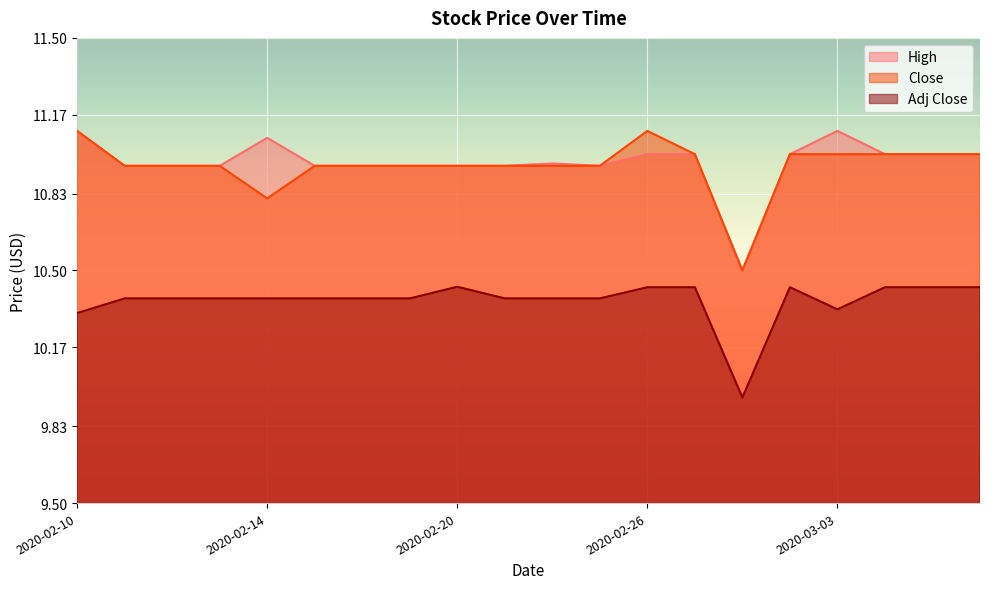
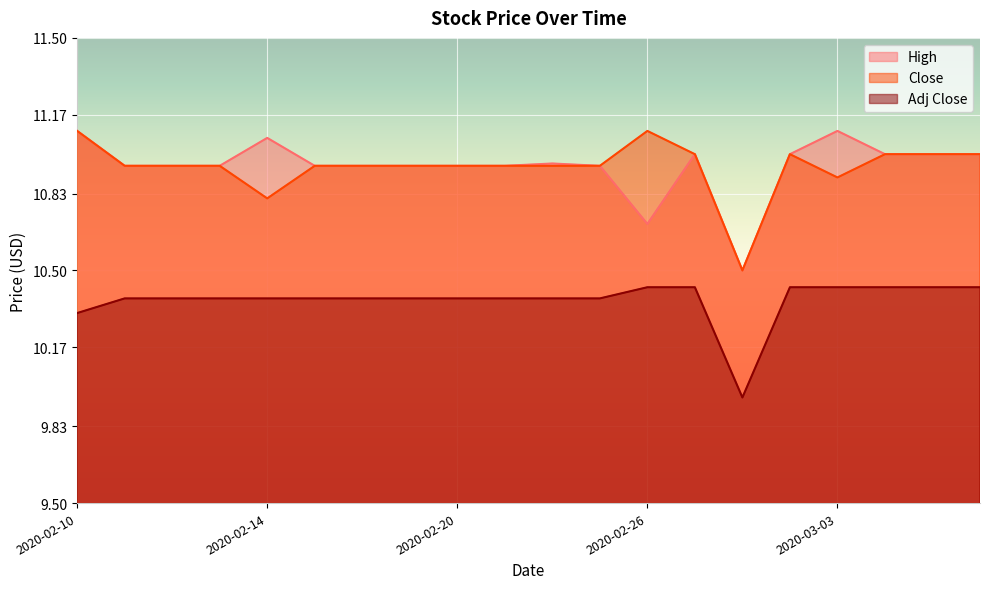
Adj Close, 2020-02-20: 10.43 -> 10.38
High, 2020-02-26: 11.0 -> 10.7
Close, 2020-03-03: 11.0 -> 10.9
Adj Close, 2020-03-03: 10.33 -> 10.43
